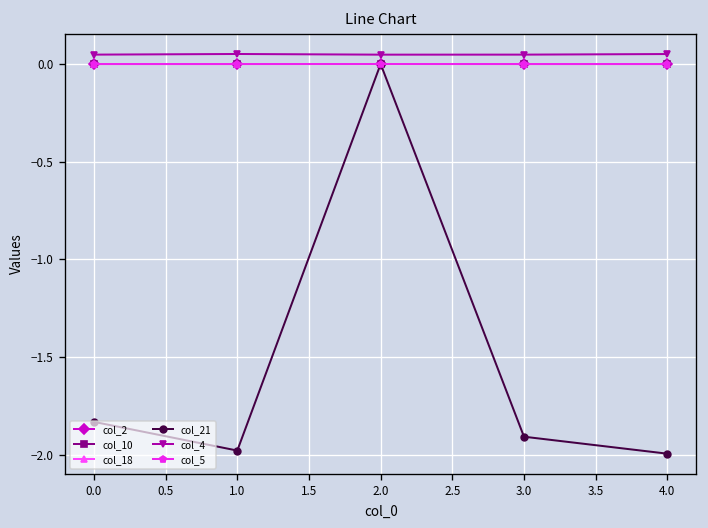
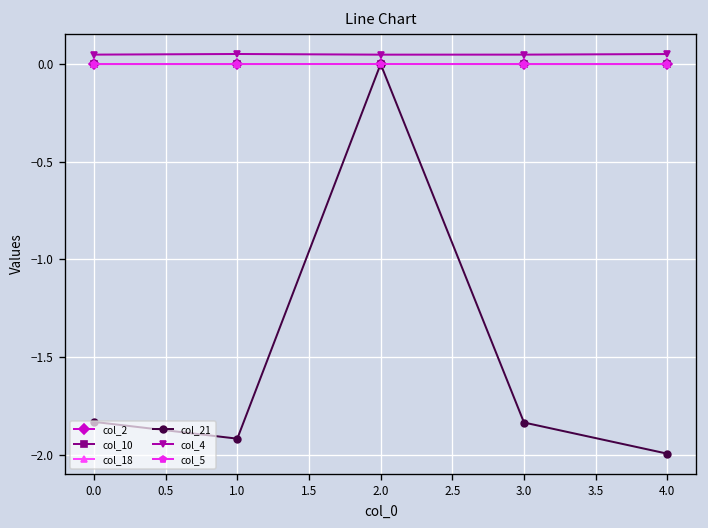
col_21, 1.0: -1.98 -> -1.92
col_21, 3.0: -1.91 -> -1.84
